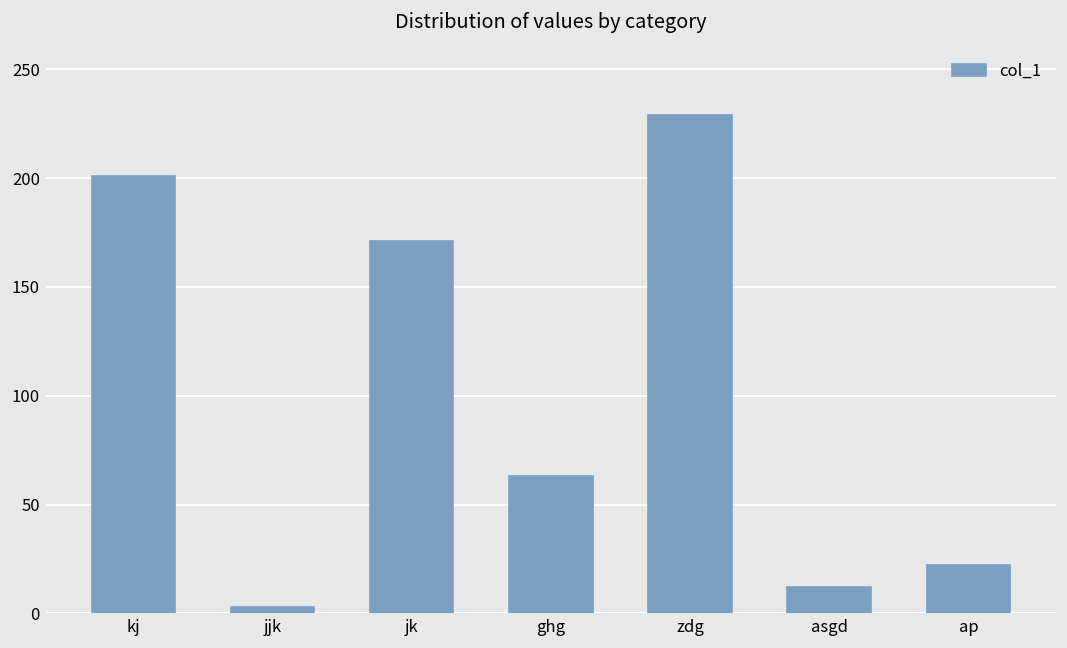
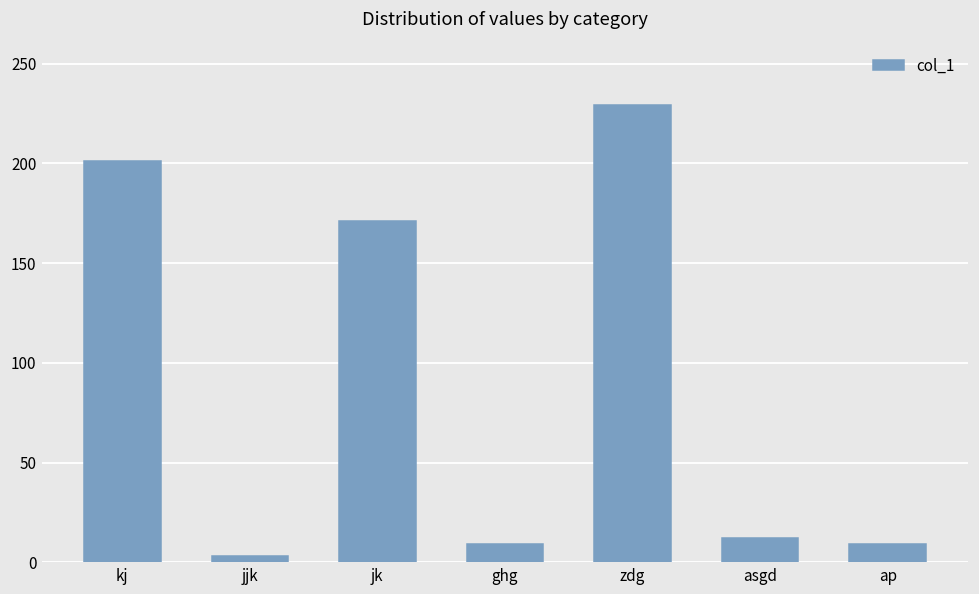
ghg: 63 -> 9
ар: 22 -> 9
